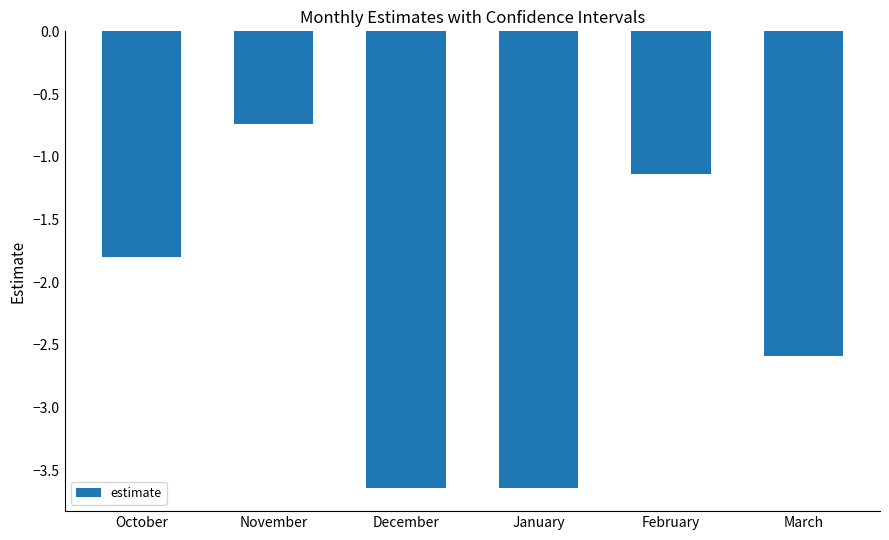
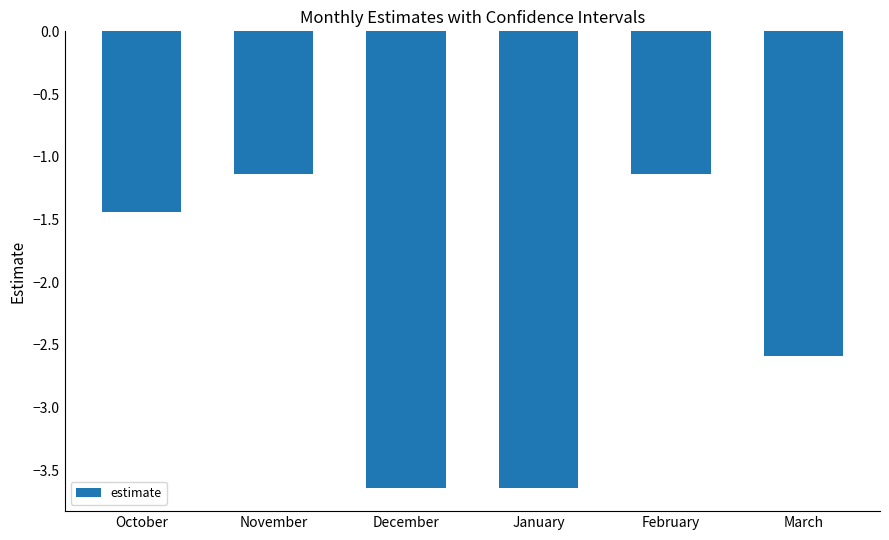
October: -1.80 -> -1.44
November: -0.74 -> -1.13
